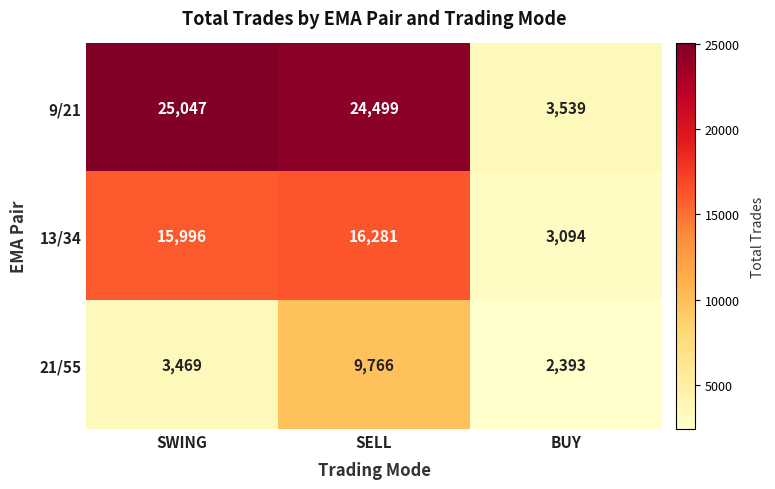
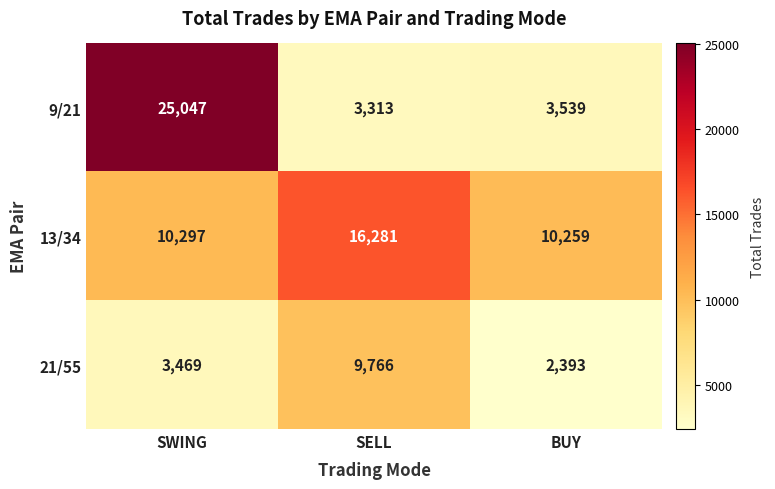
9/21, SELL: 24,499 -> 3,313
13/34, SWING: 15,996 -> 10,297
13/34, BUY: 3,094 -> 10,259
